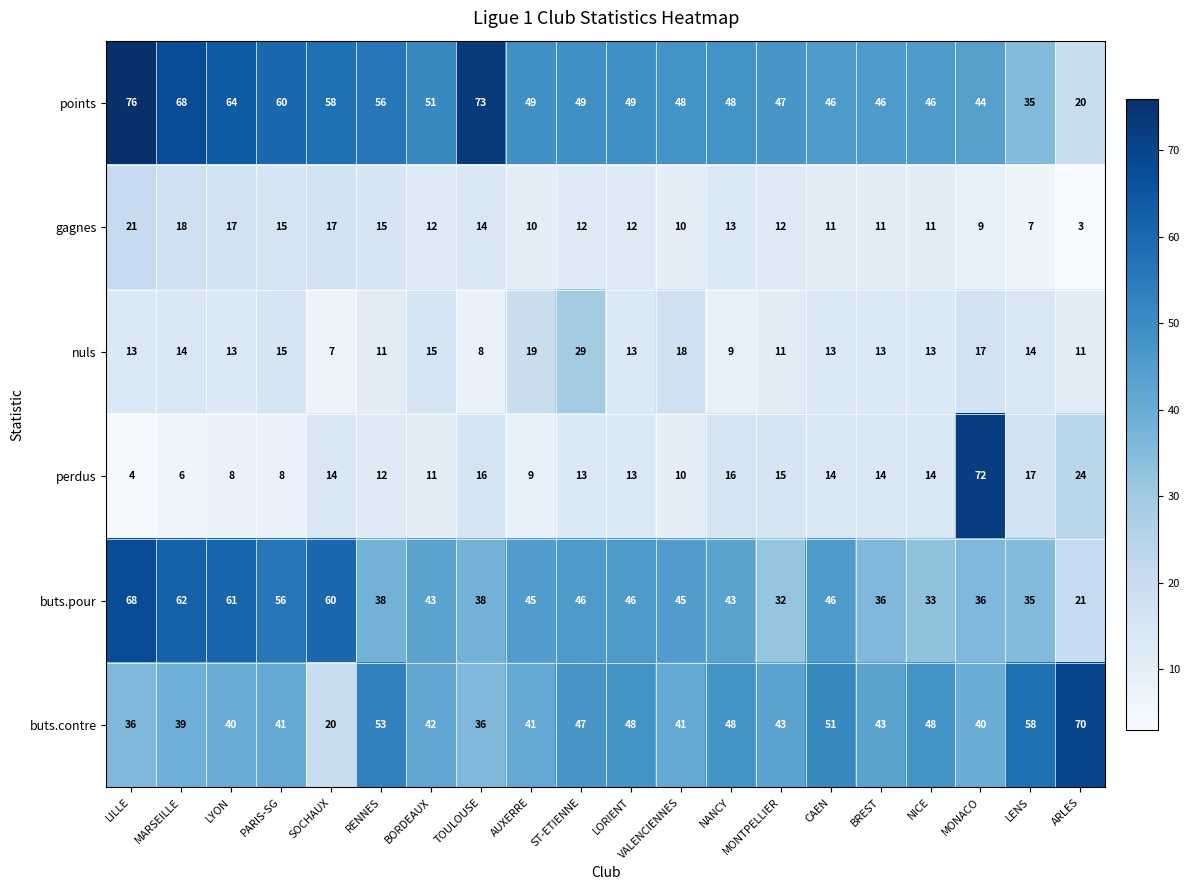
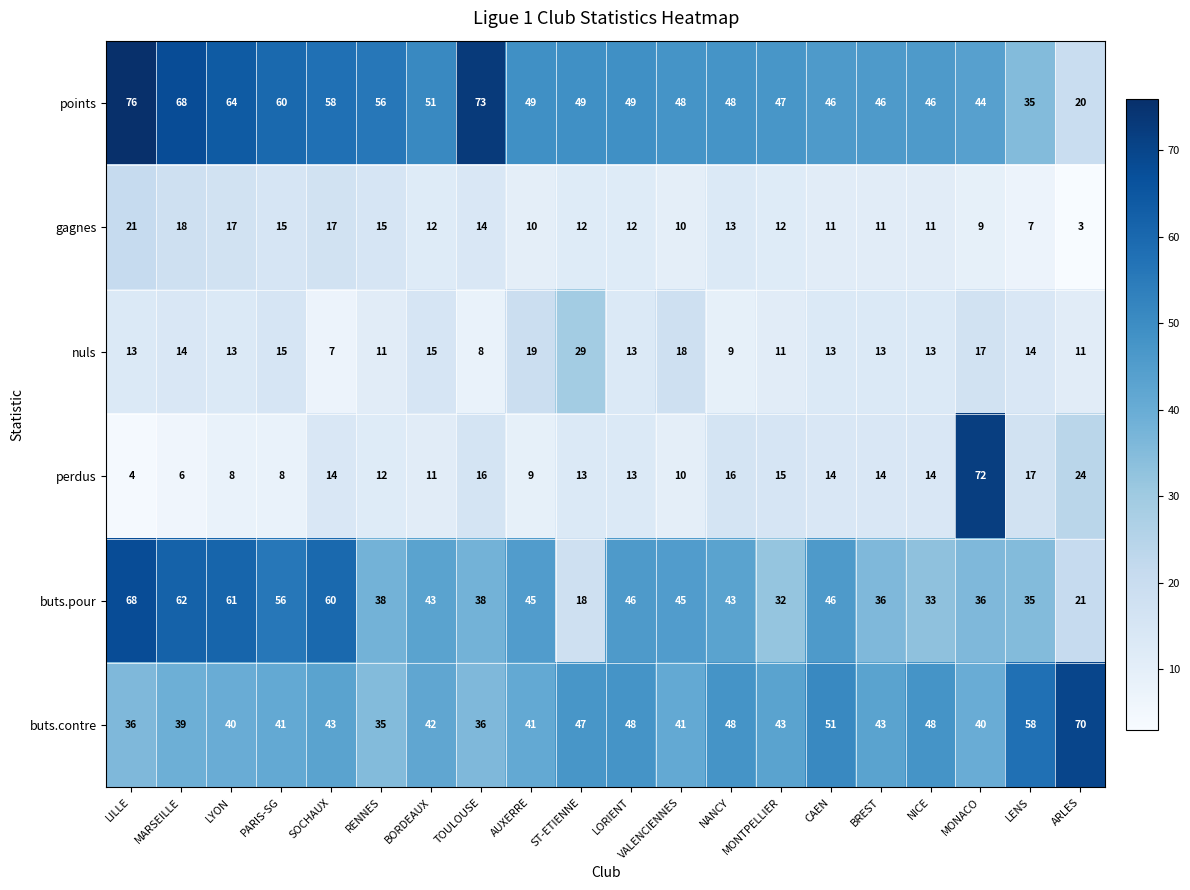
buts.pour, ST-ETIENNE: 46 -> 18
buts.contre, SOCHAUX: 20 -> 43
buts.contre, RENNES: 53 -> 35
